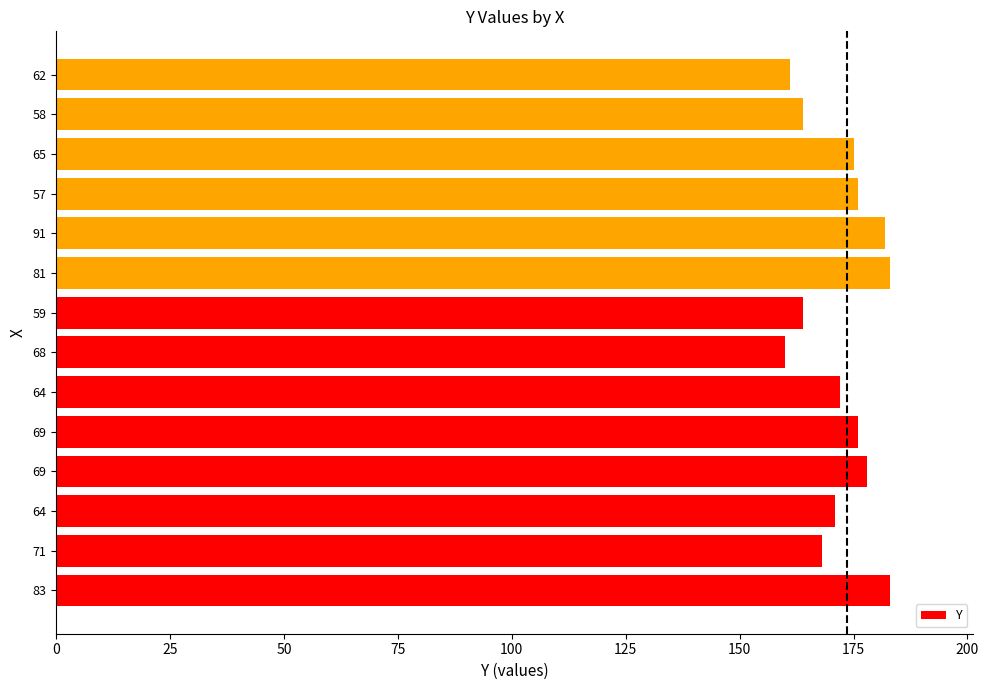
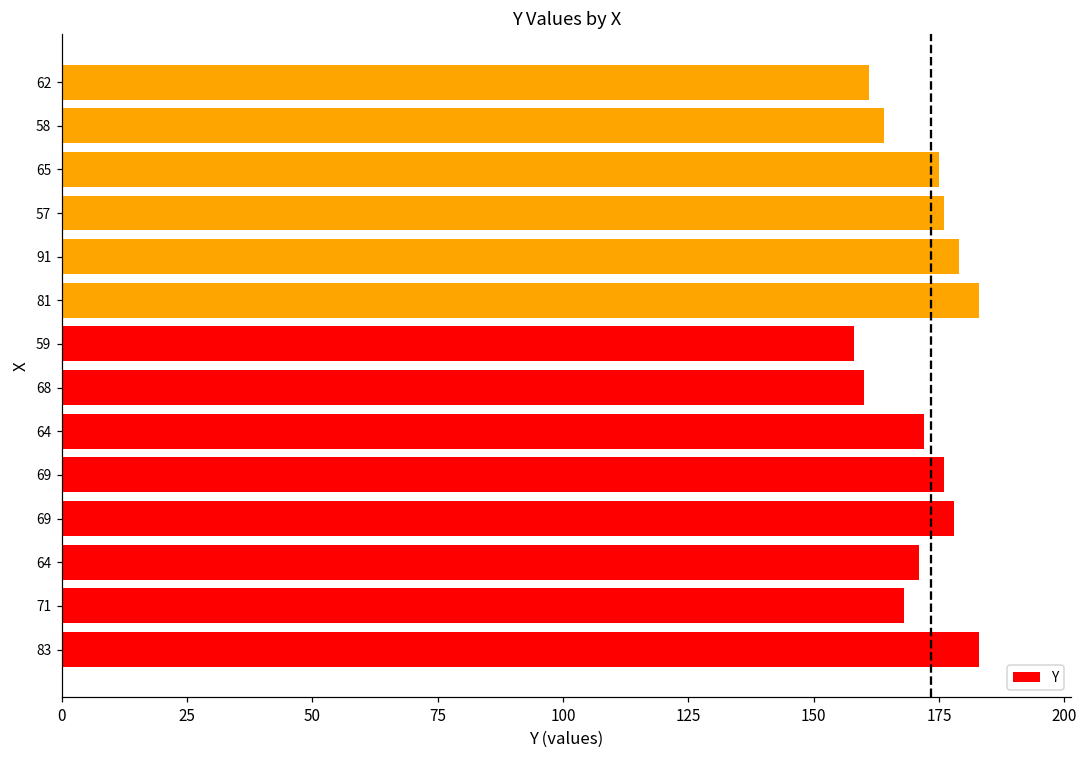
91: 182 -> 179
59: 164 -> 158
